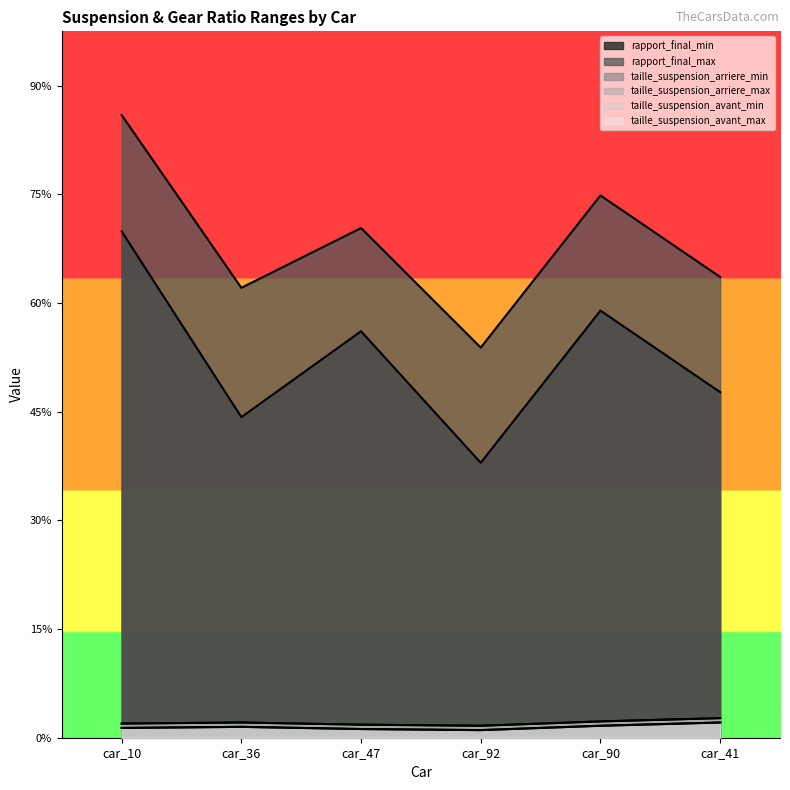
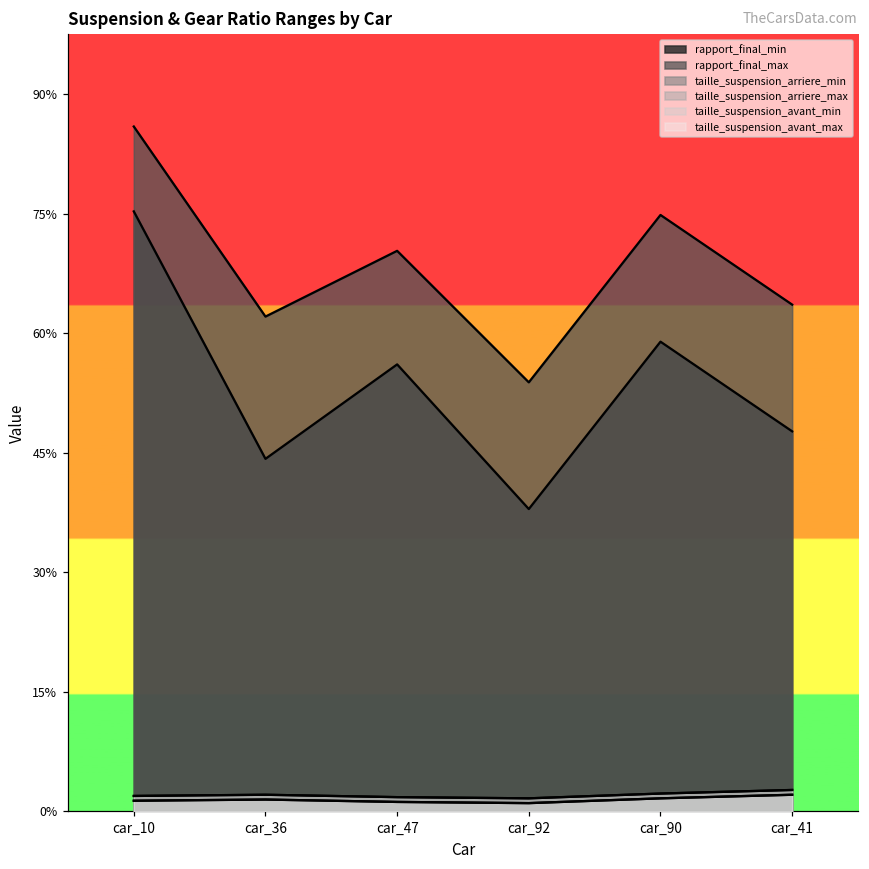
rapport_final_min, car_10: 70% -> 75%
